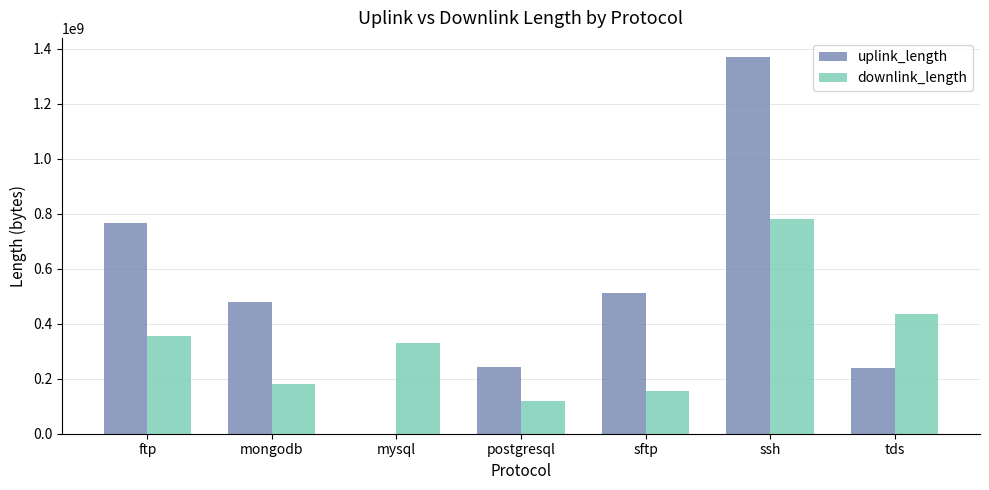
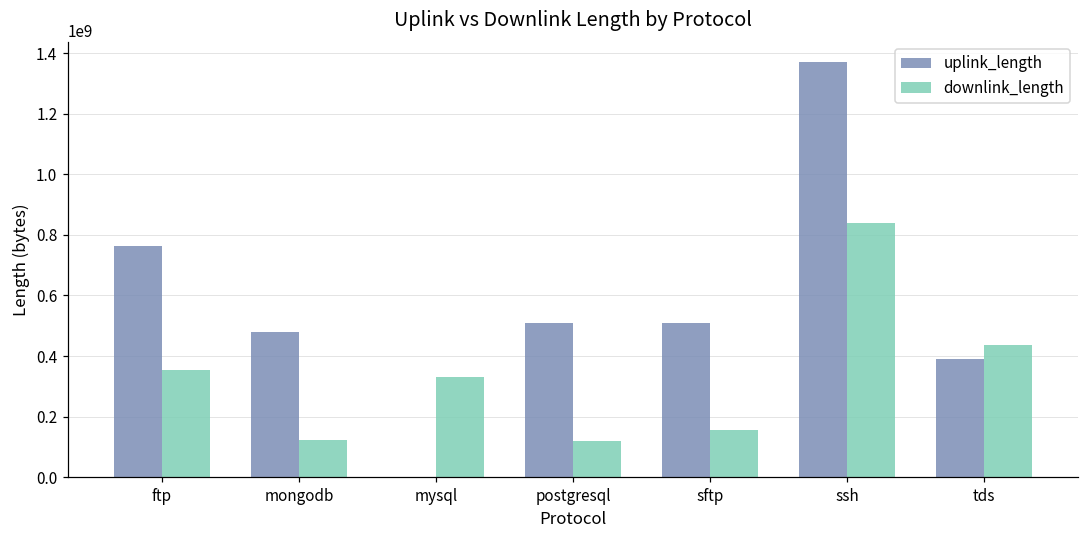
downlink_length, mongodb: 180000000 -> 120000000
uplink_length, postgresql: 240000000 -> 510000000
downlink_length, ssh: 780000000 -> 840000000
uplink_length, tds: 240000000 -> 390000000
